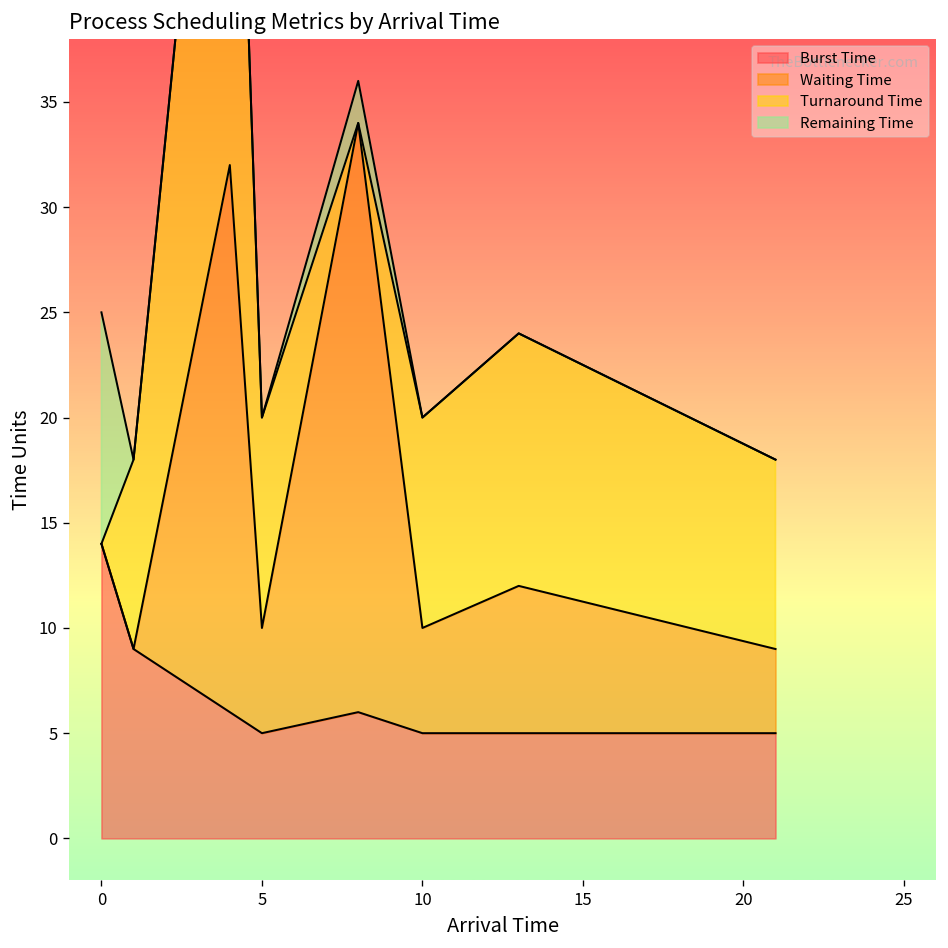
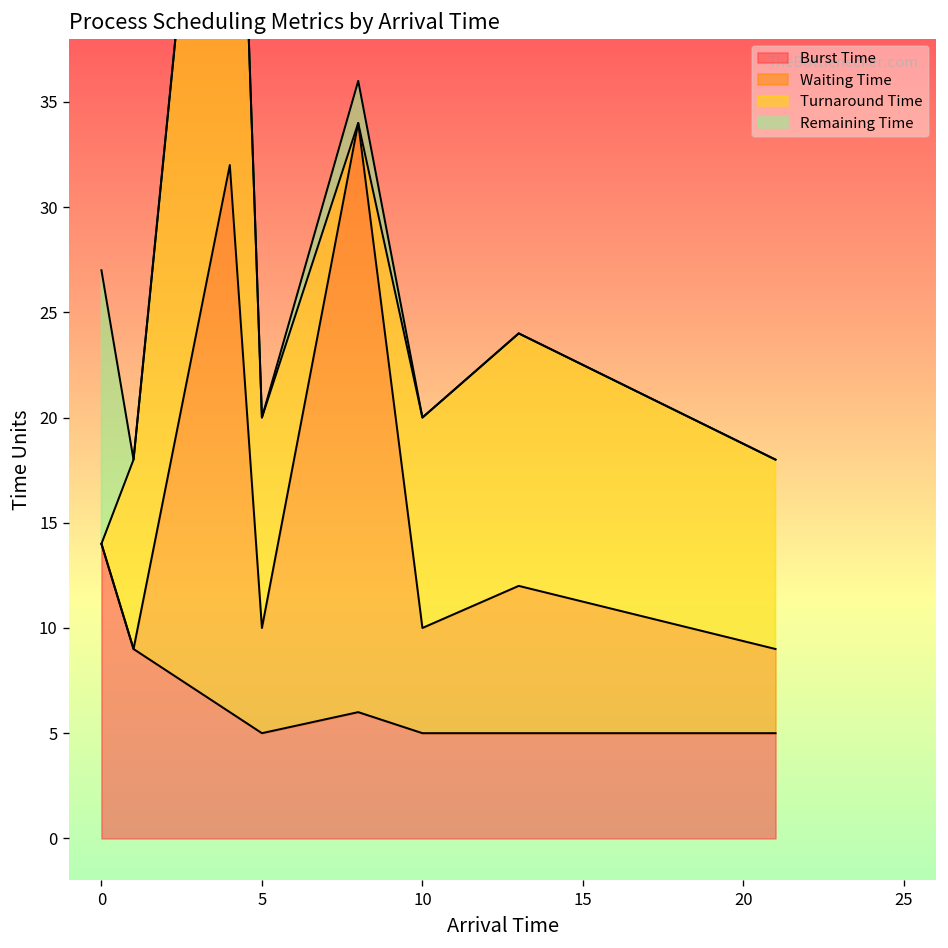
Remaining Time, 0: 11 -> 13
